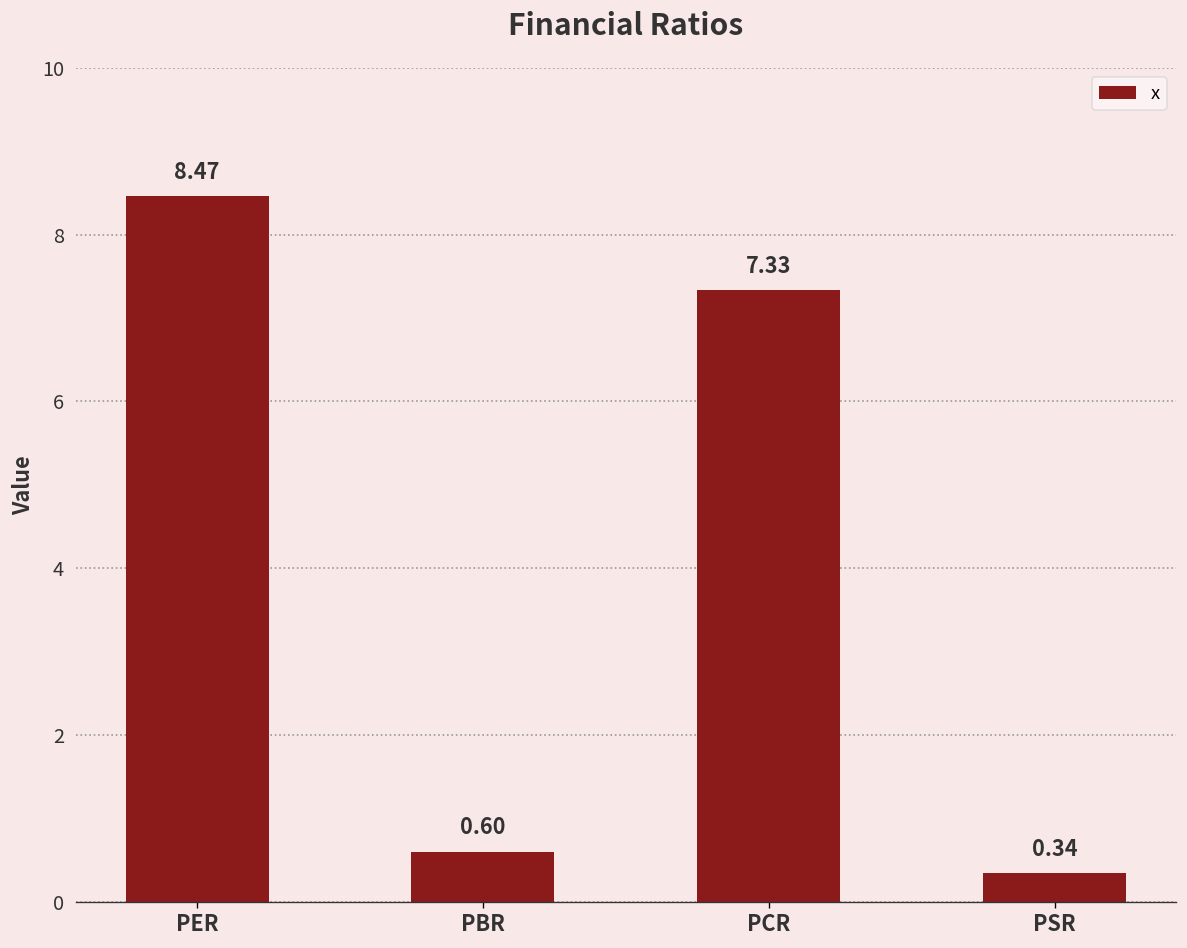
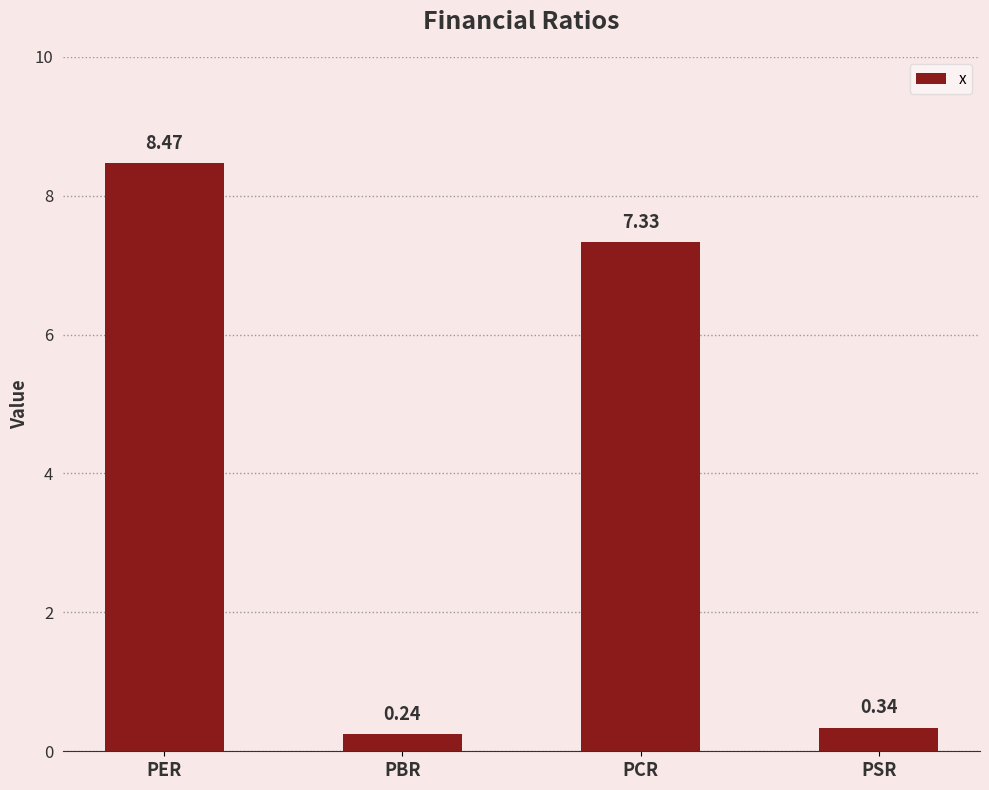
PBR: 0.60 -> 0.24
